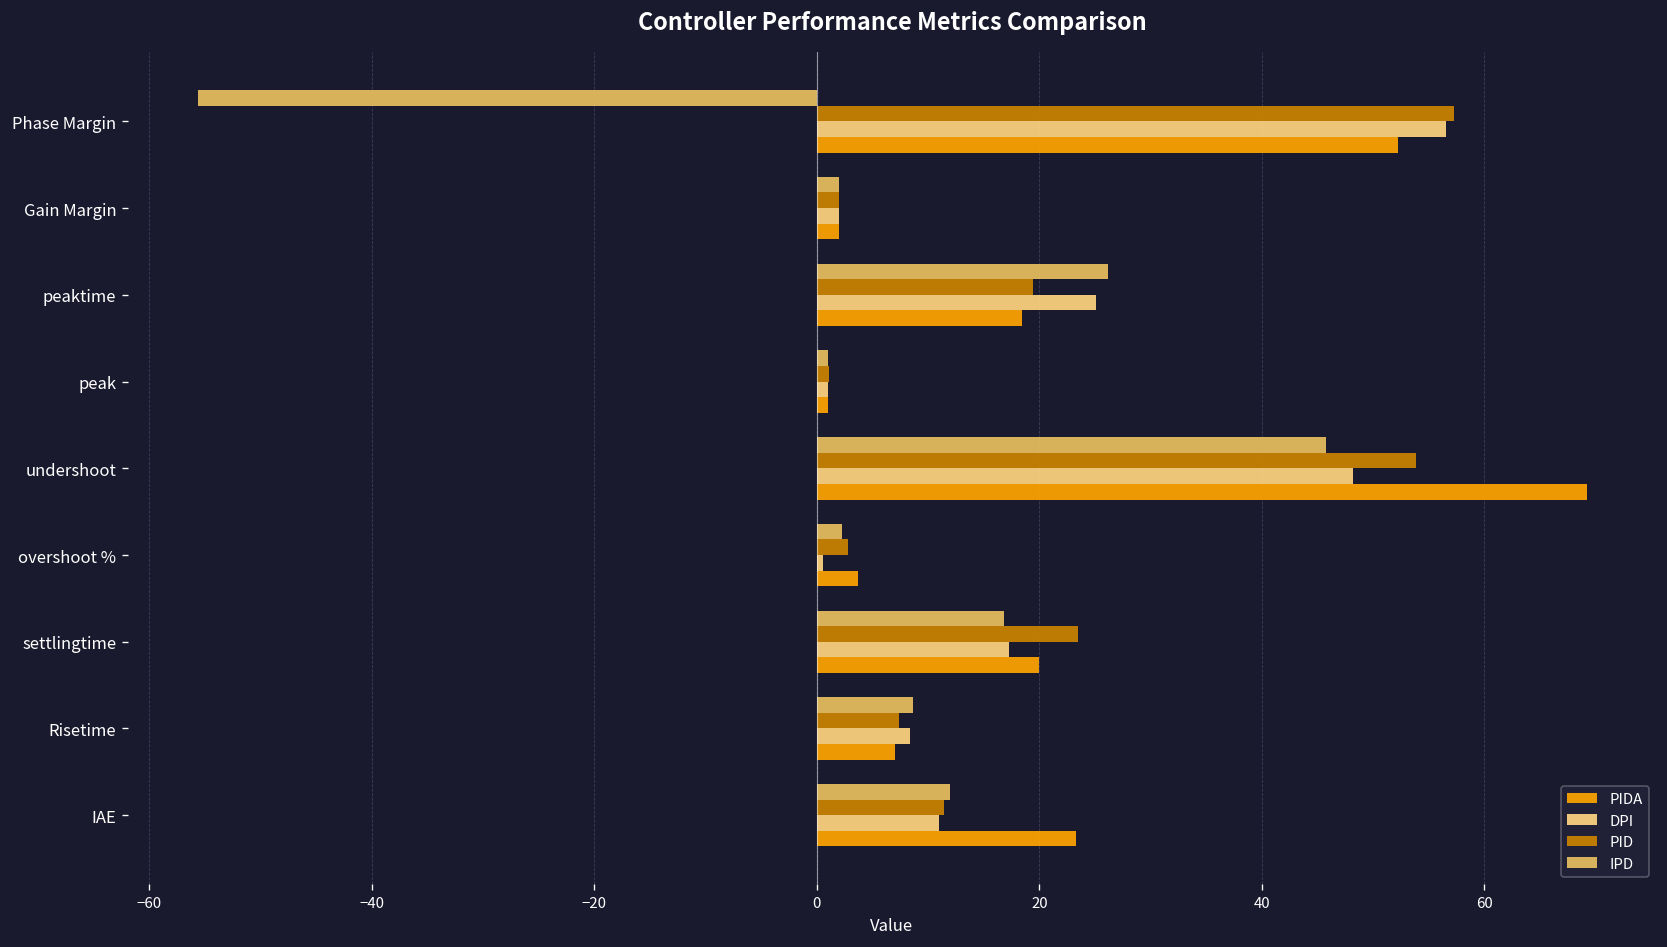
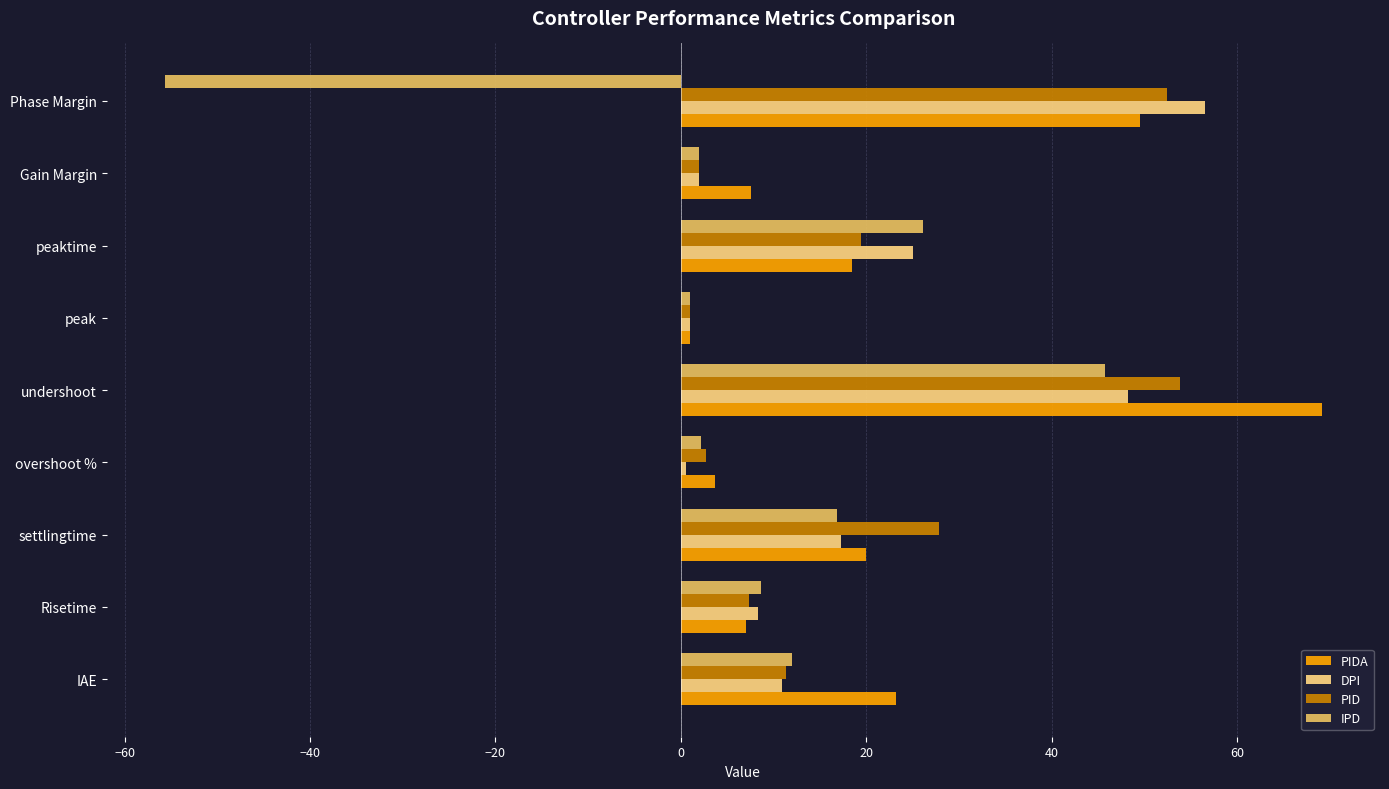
PID, Phase Margin: 57 -> 52
PIDA, Phase Margin: 52 -> 50
PIDA, Gain Margin: 2 -> 8
PID, settlingtime: 24 -> 28
